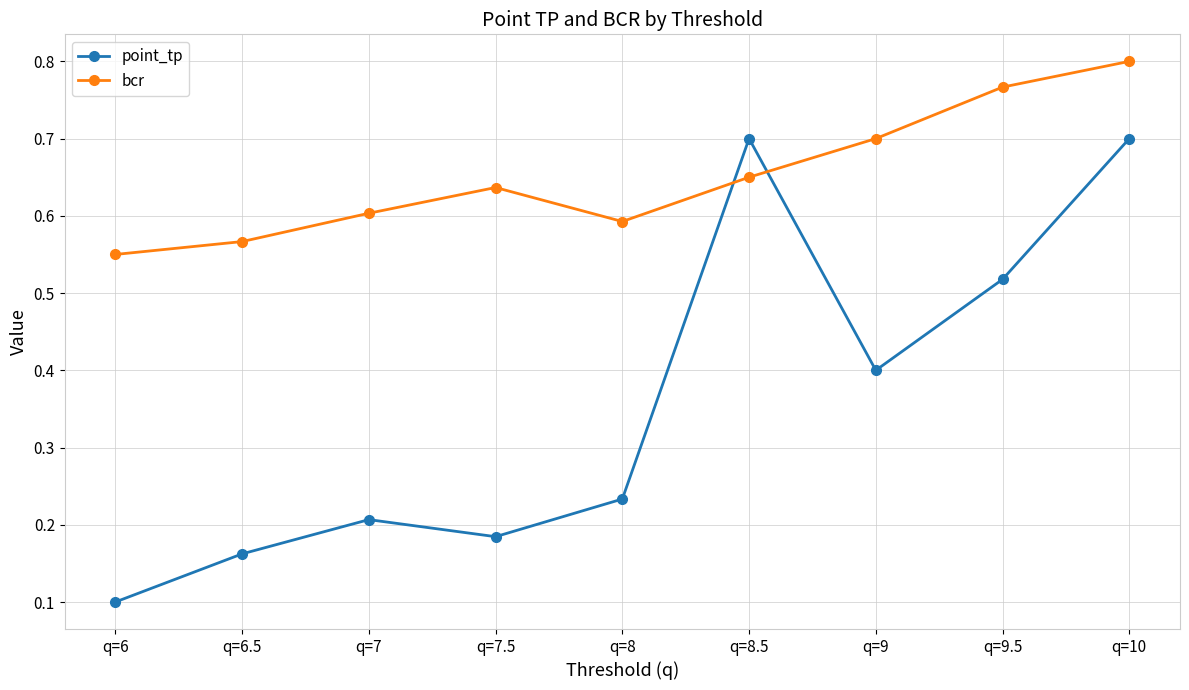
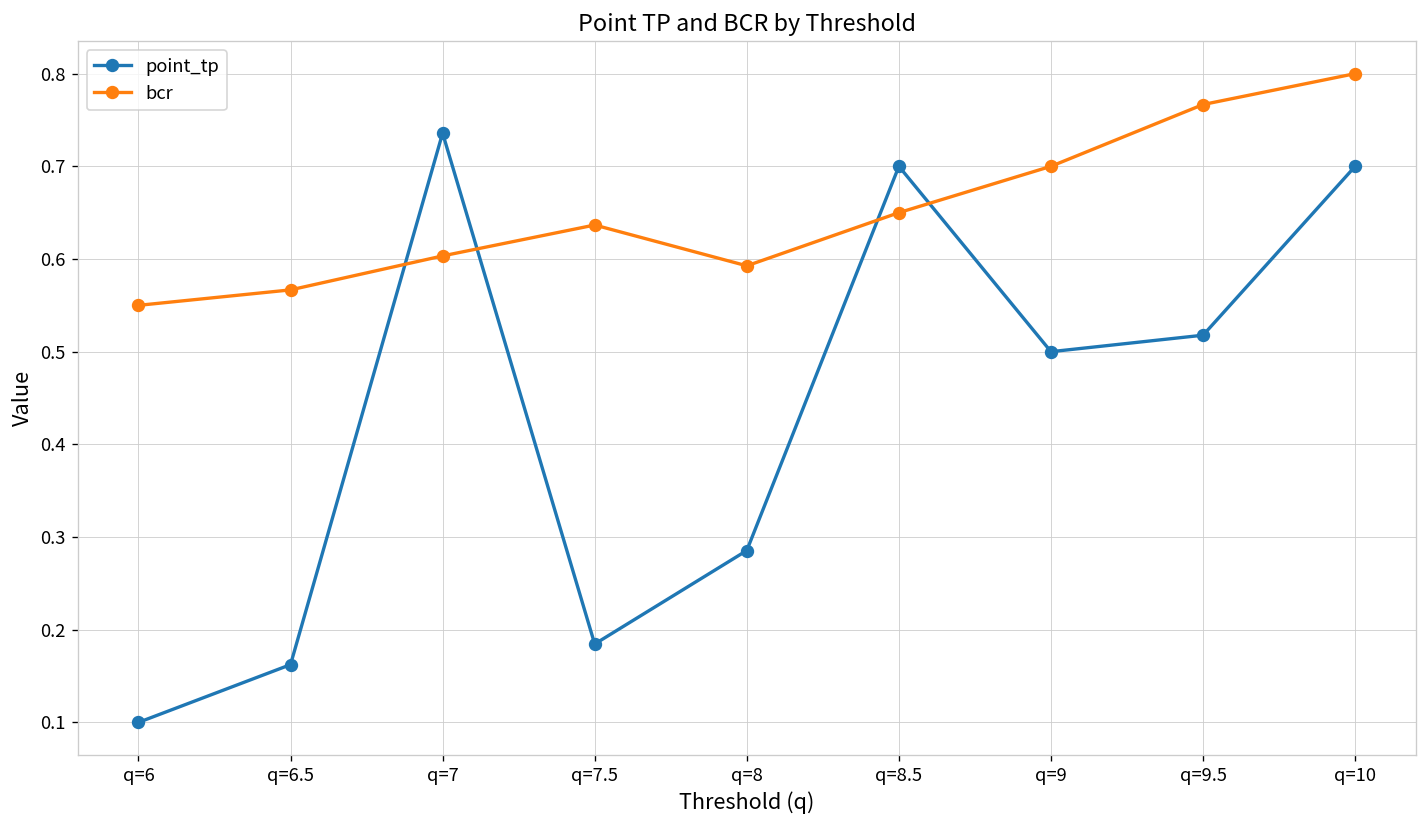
point_tp, q=7: 0.21 -> 0.74
point_tp, q=8: 0.23 -> 0.29
point_tp, q=9: 0.4 -> 0.5
